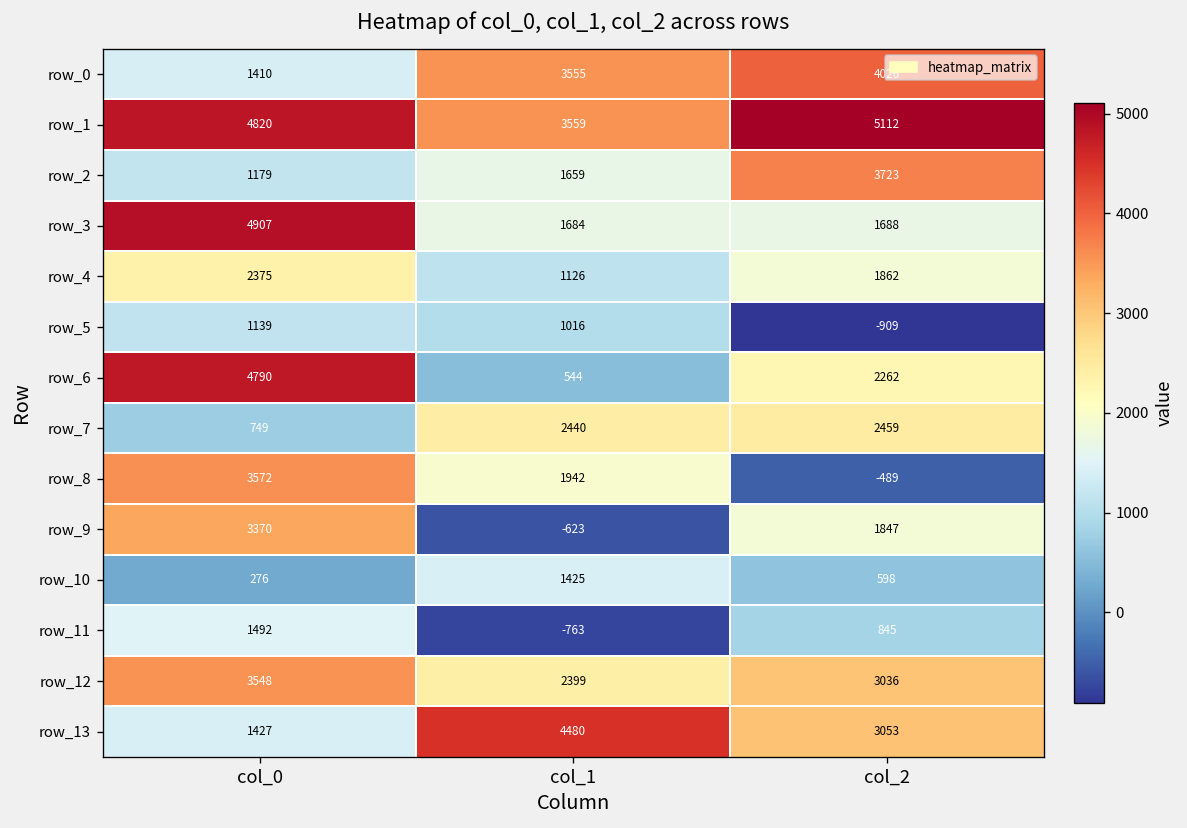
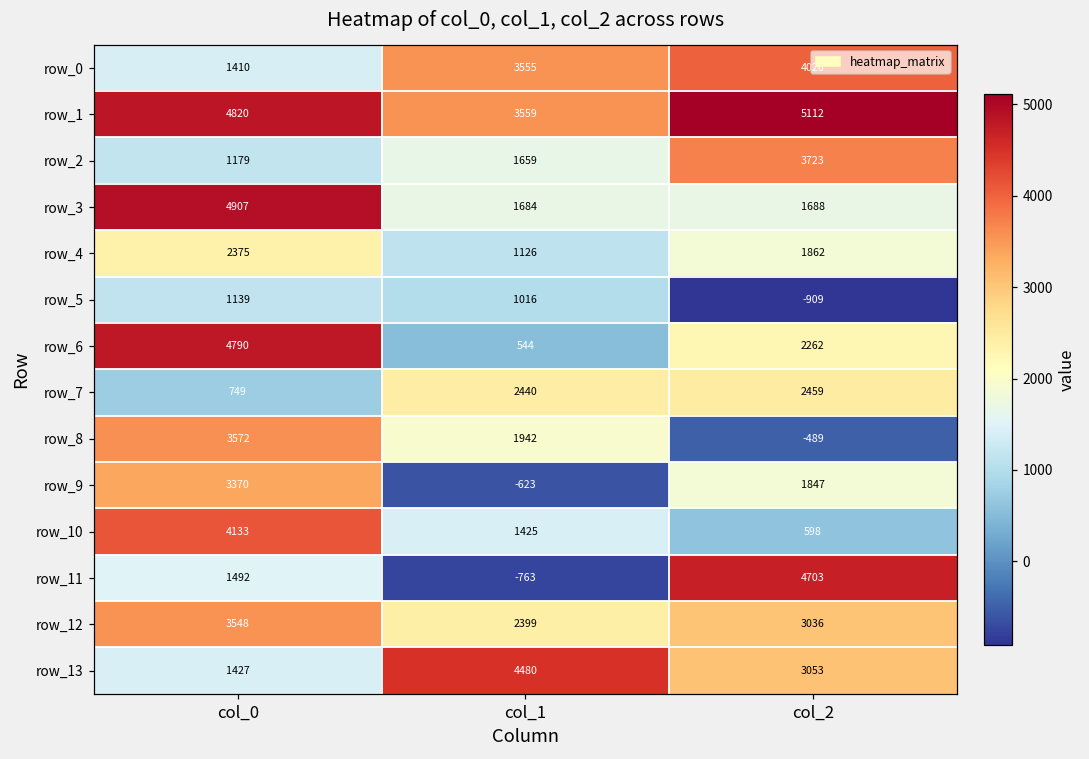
row_10, col_0: 276 -> 4133
row_11, col_2: 845 -> 4703
